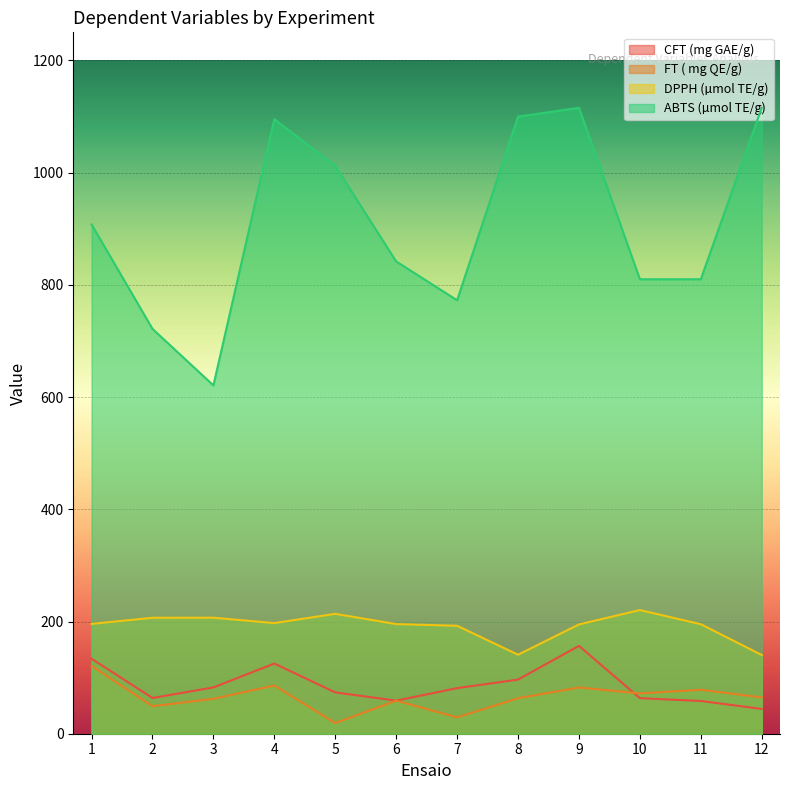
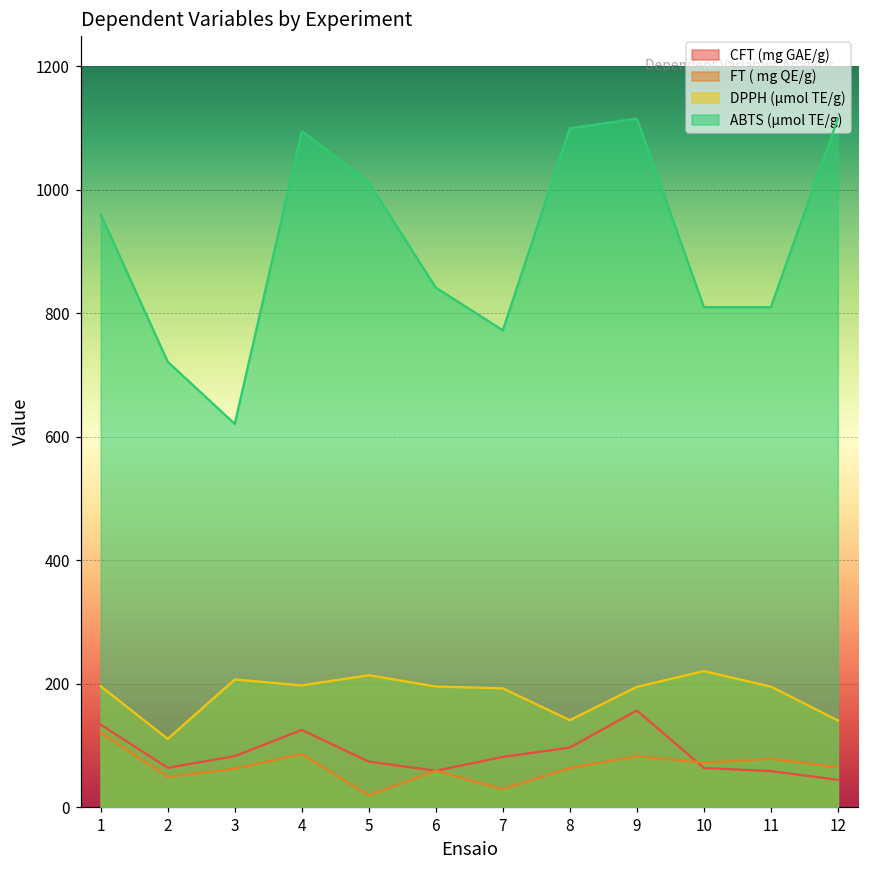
ABTS (µmol TE/g), 1: 910 -> 960
DPPH (µmol TE/g), 2: 210 -> 110
